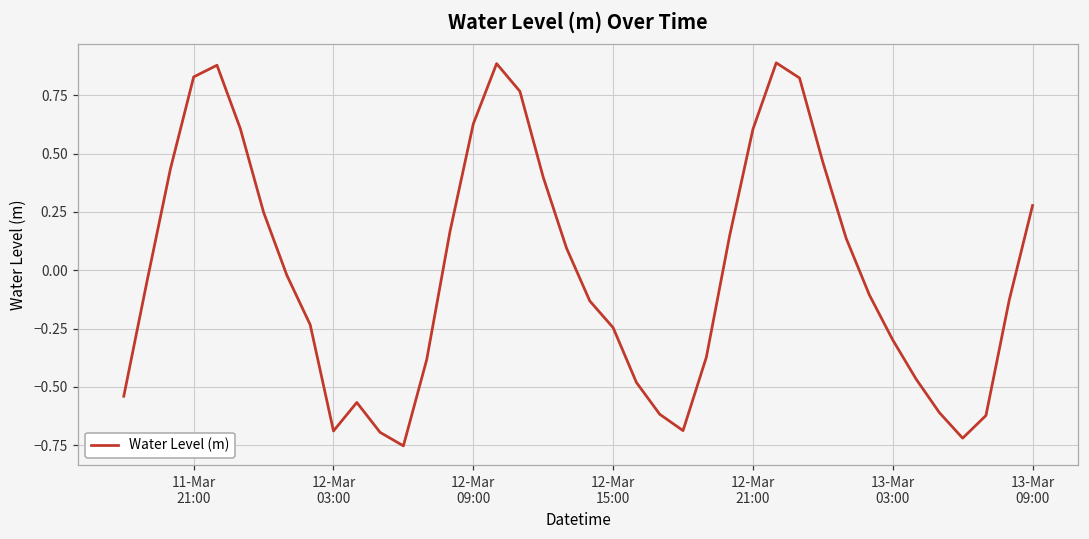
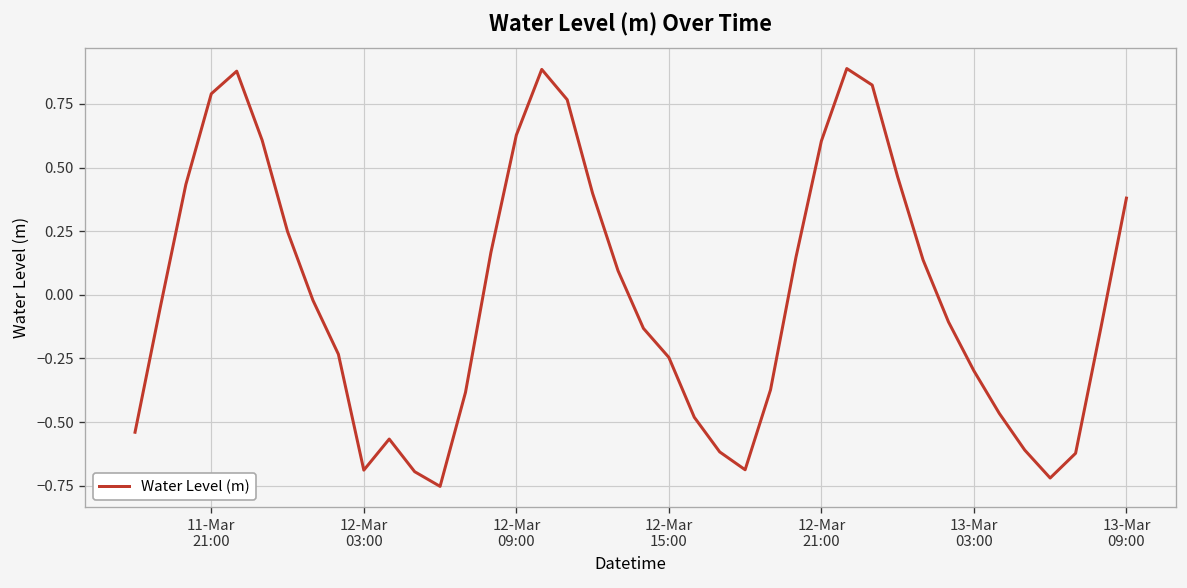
11-Mar 21:00: 0.83 -> 0.79
13-Mar 09:00: 0.28 -> 0.38
